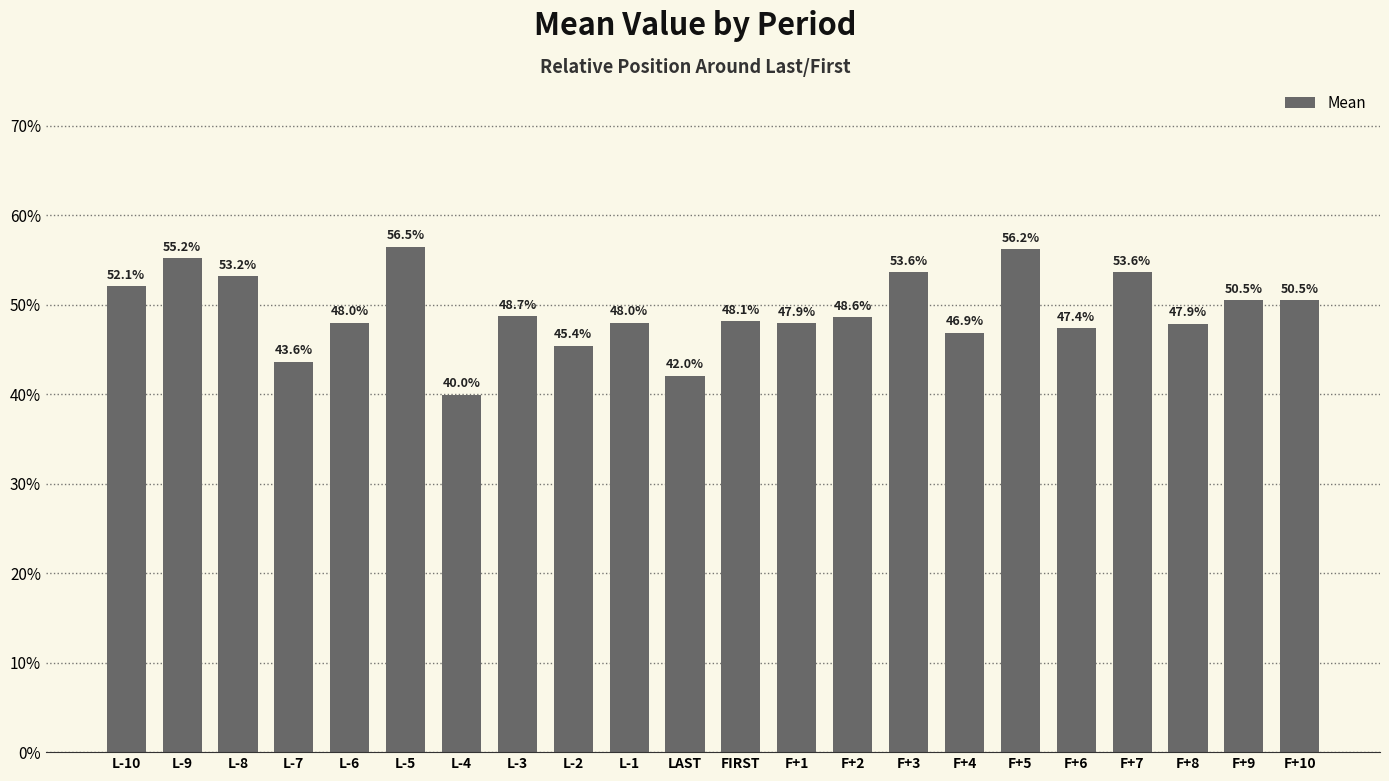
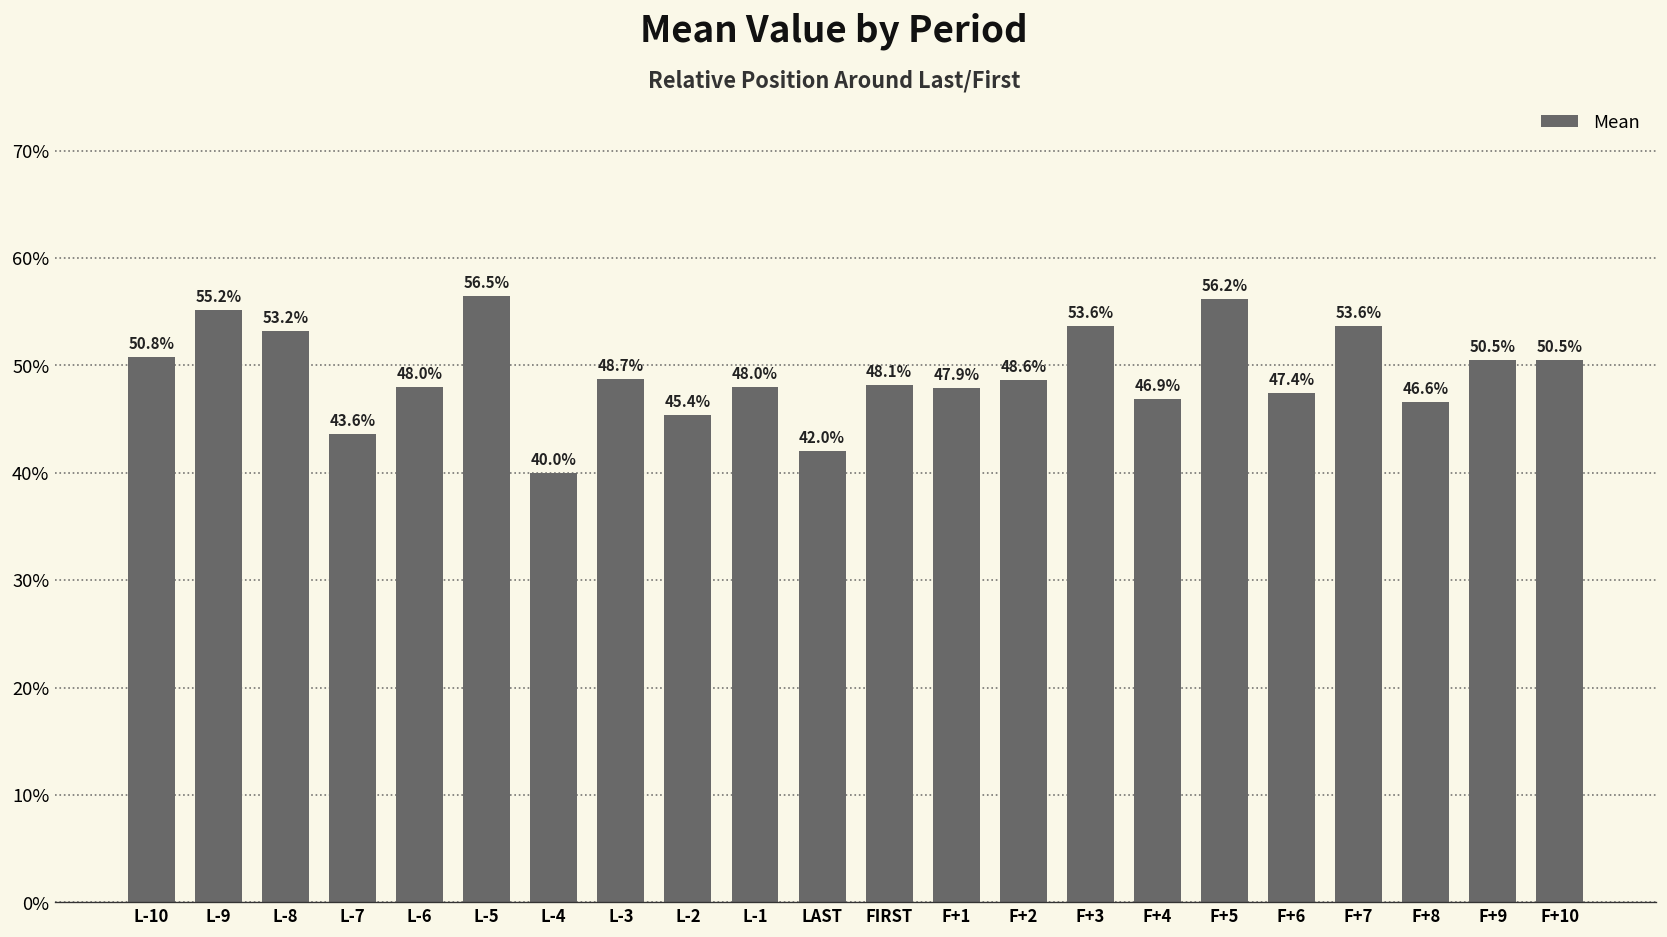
L-10: 52.1% -> 50.8%
F+8: 47.9% -> 46.6%
